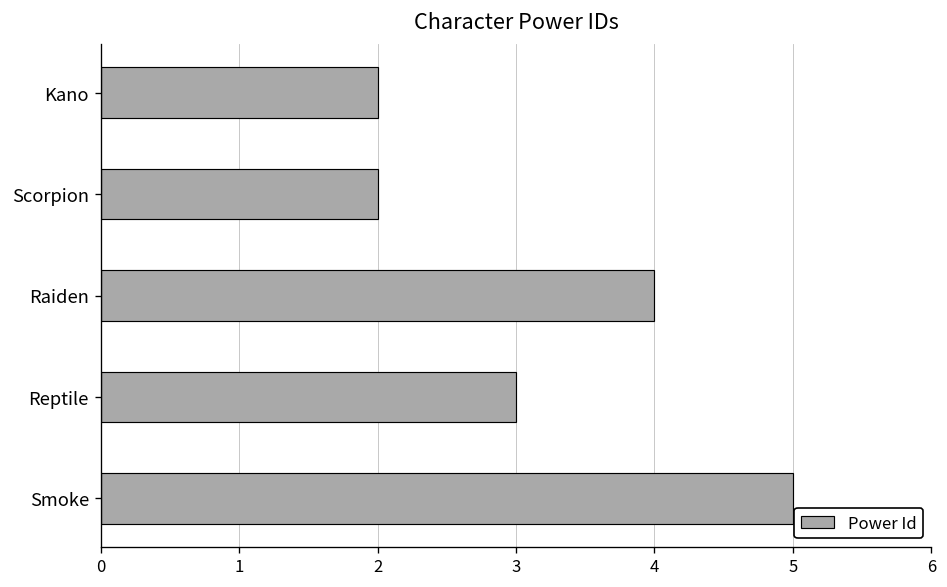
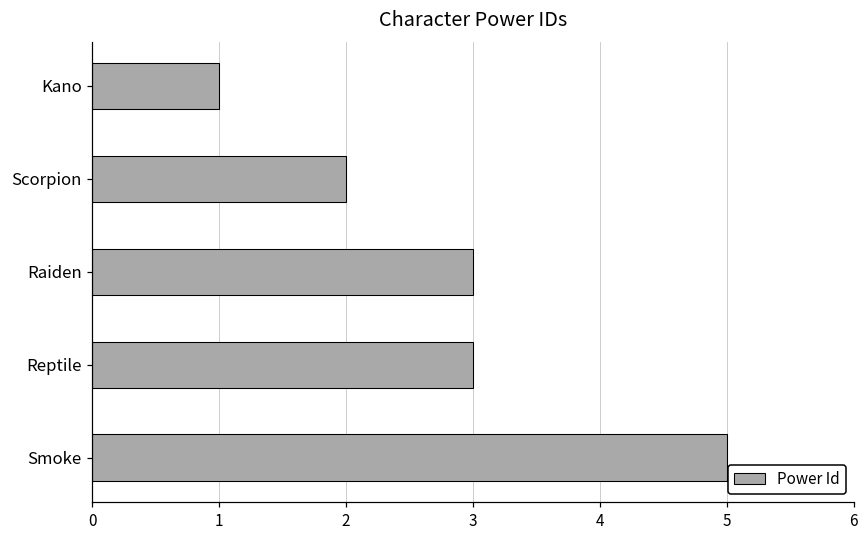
Kano: 2 -> 1
Raiden: 4 -> 3
